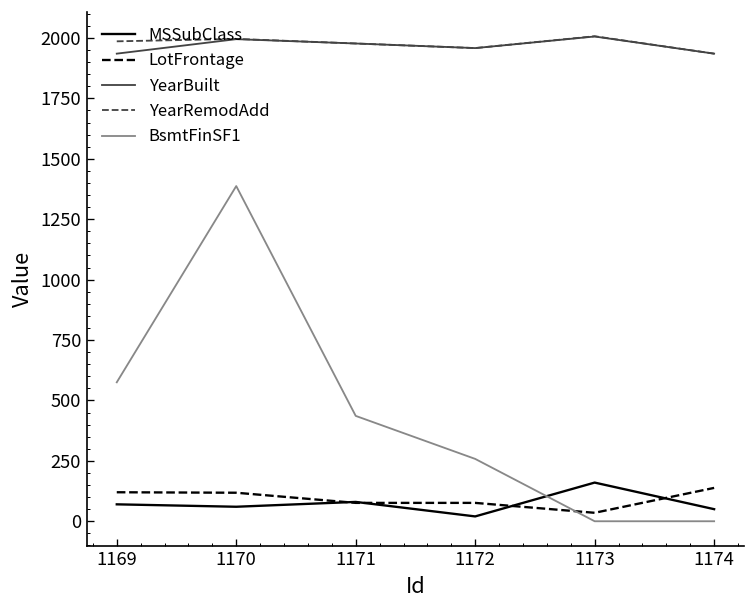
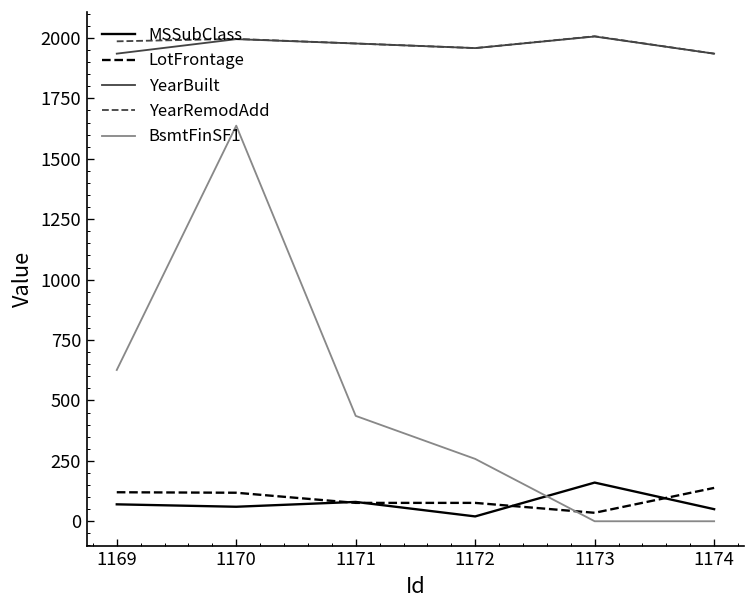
BsmtFinSF1, 1169: 580 -> 630
BsmtFinSF1, 1170: 1390 -> 1640
